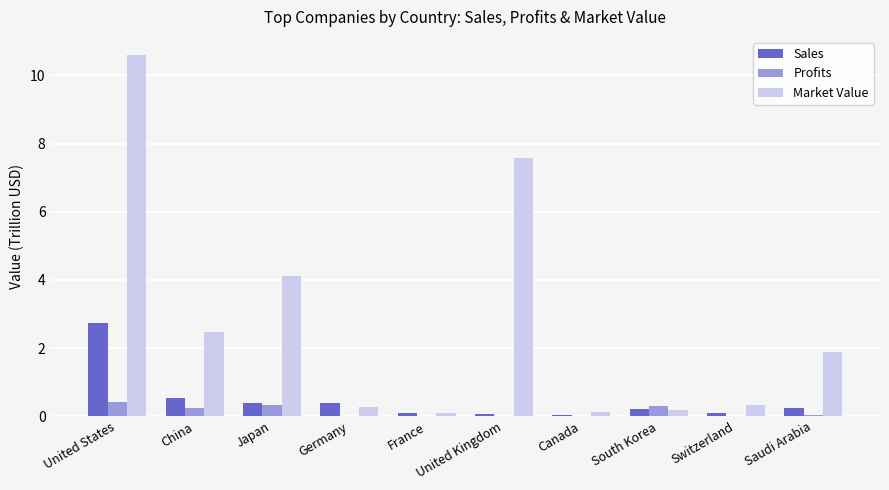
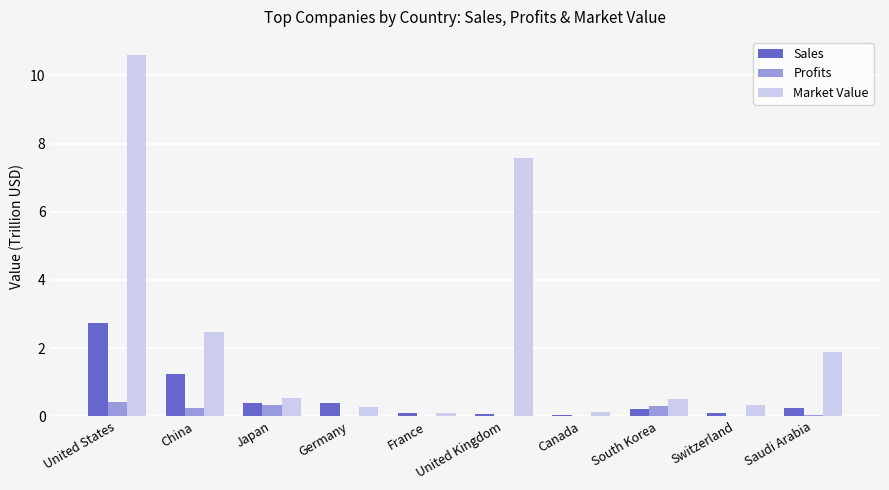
Sales, China: 0.5 -> 1.2
Market Value, Japan: 4.1 -> 0.5
Market Value, South Korea: 0.2 -> 0.5
